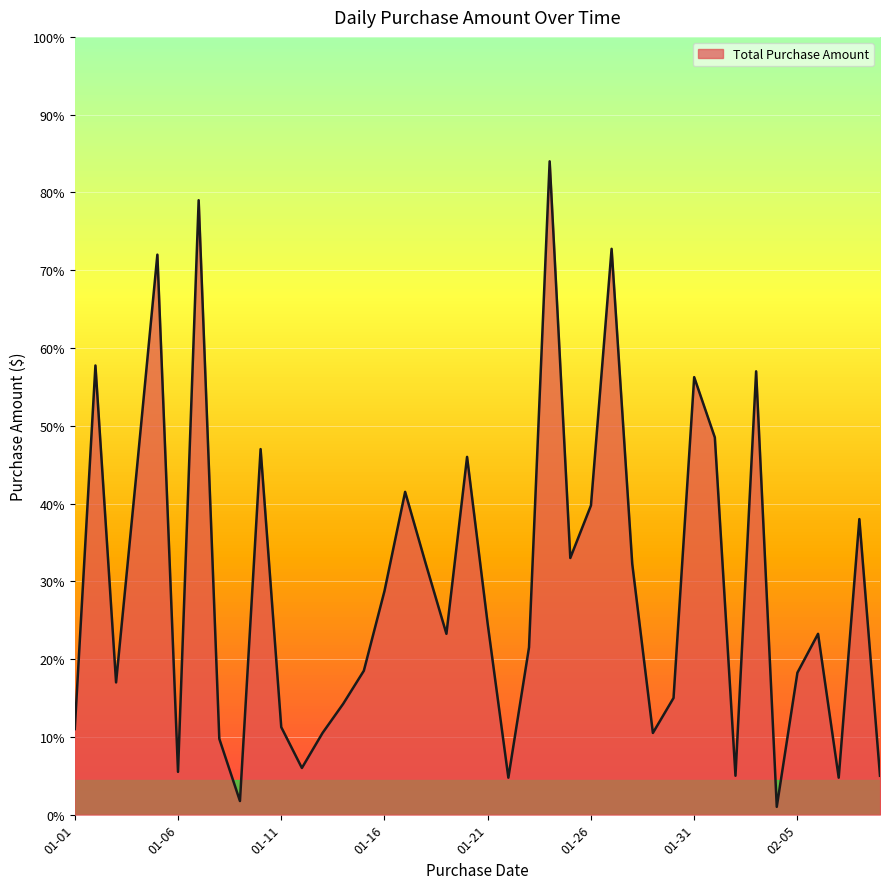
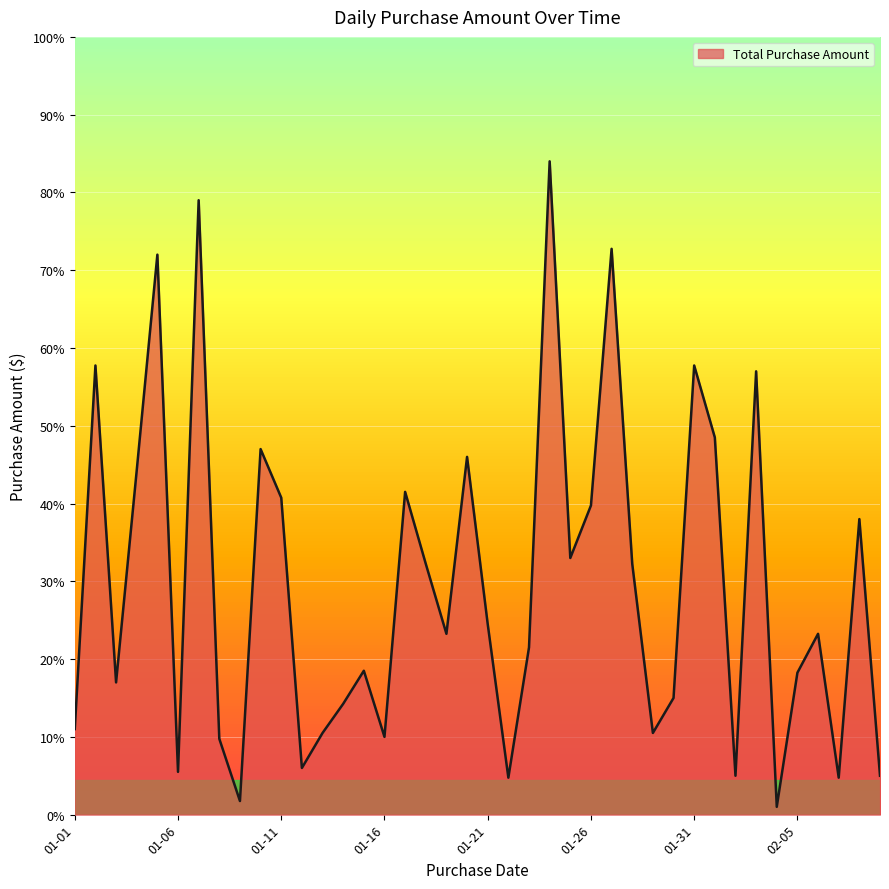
01-11: 11% -> 41%
01-16: 29% -> 10%
01-31: 56% -> 58%
